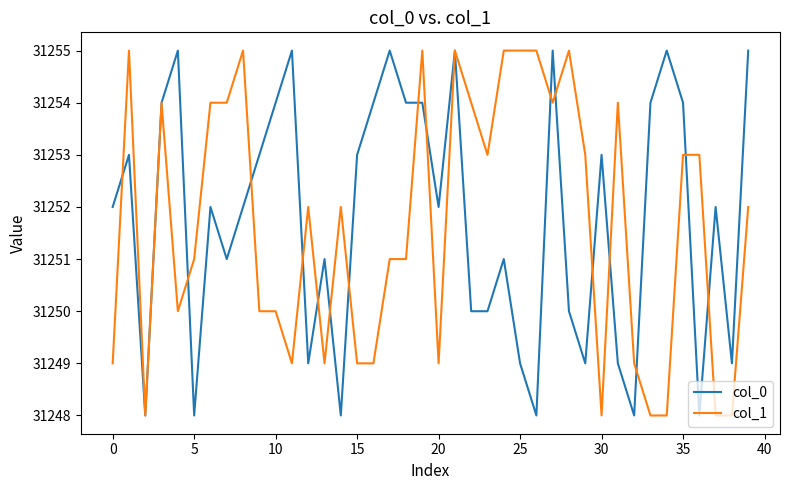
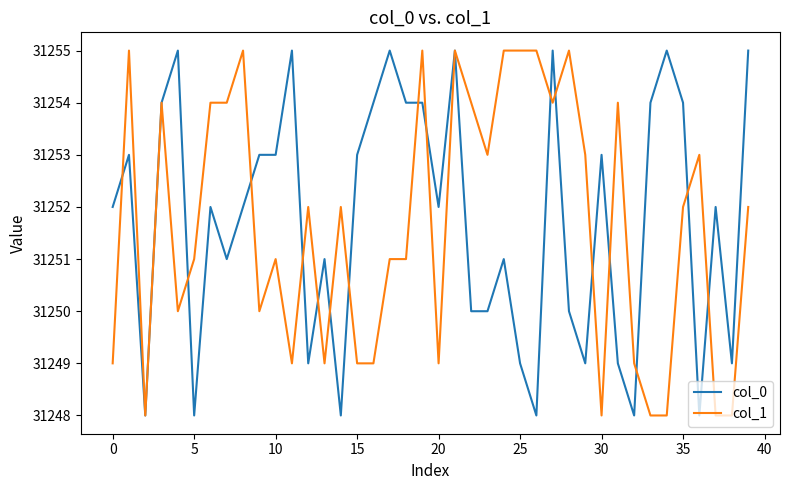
col_0, 10: 31254 -> 31253
col_1, 10: 31250 -> 31251
col_1, 35: 31253 -> 31252
